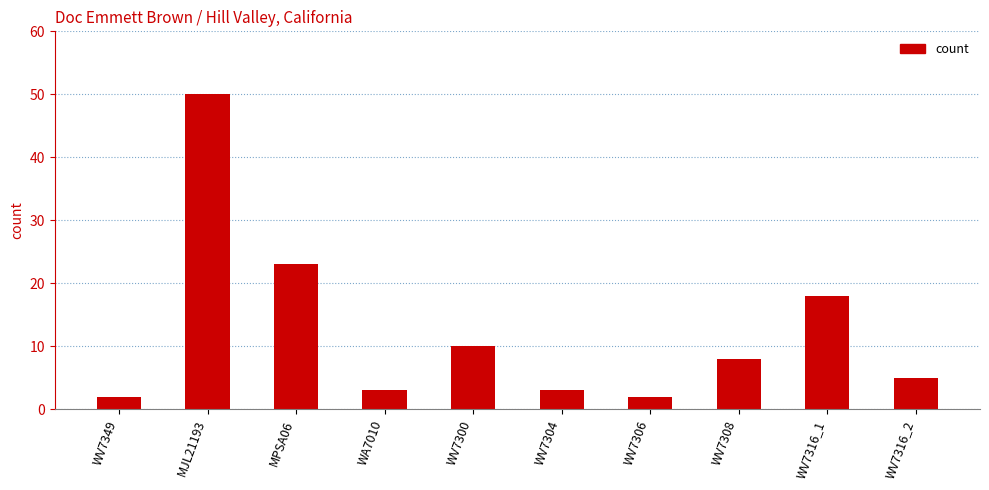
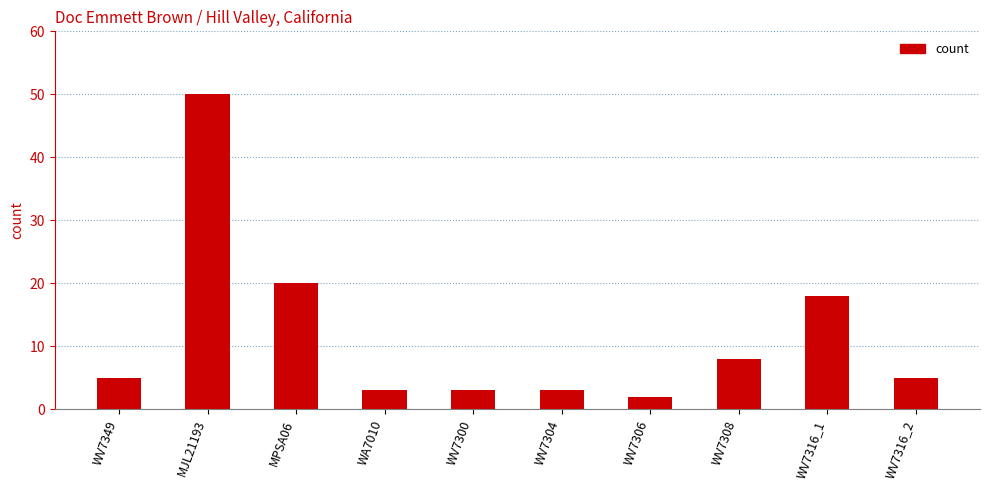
WV7349: 2 -> 5
MPSA06: 23 -> 20
WV7300: 10 -> 3
